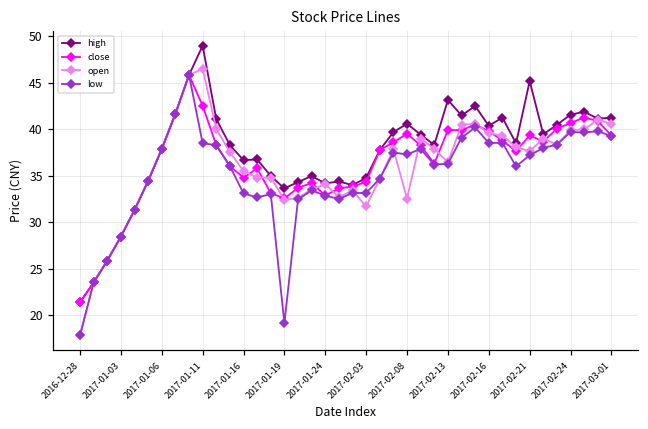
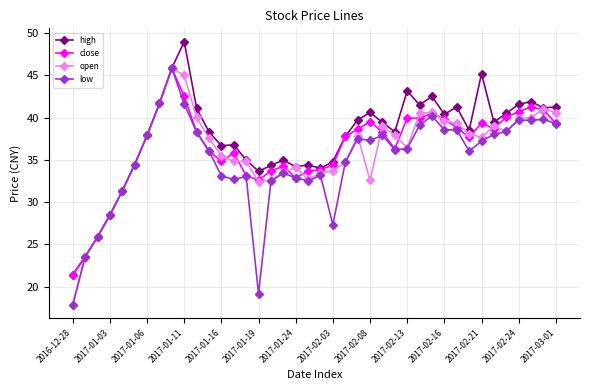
open, 2017-01-11: 47 -> 45
low, 2017-01-11: 39 -> 42
open, 2017-02-03: 32 -> 34
low, 2017-02-03: 33 -> 27
